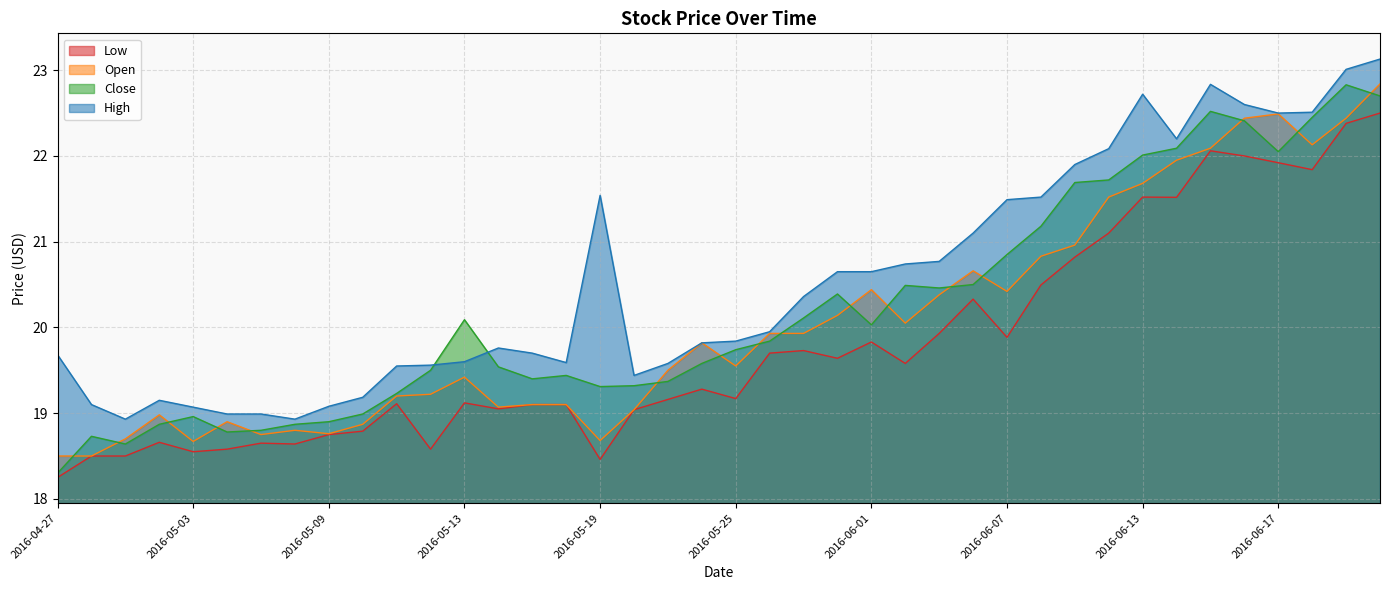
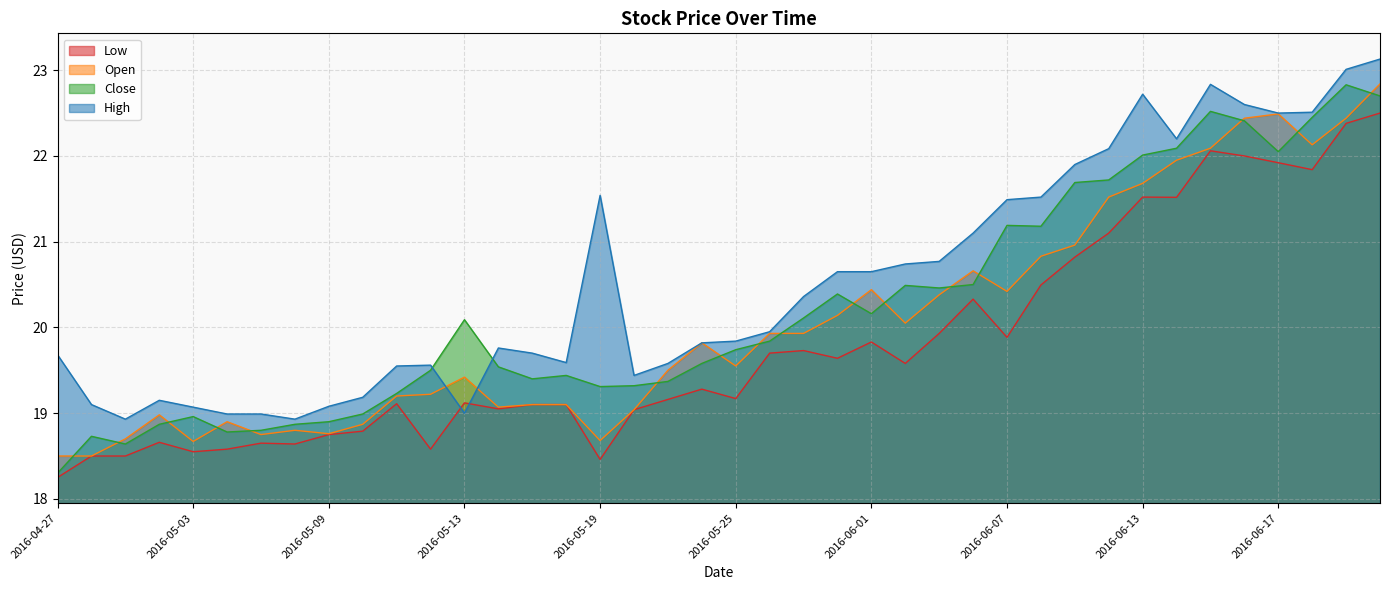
High, 2016-05-13: 19.6 -> 19.0
Close, 2016-06-01: 20.0 -> 20.2
Close, 2016-06-07: 20.9 -> 21.2
